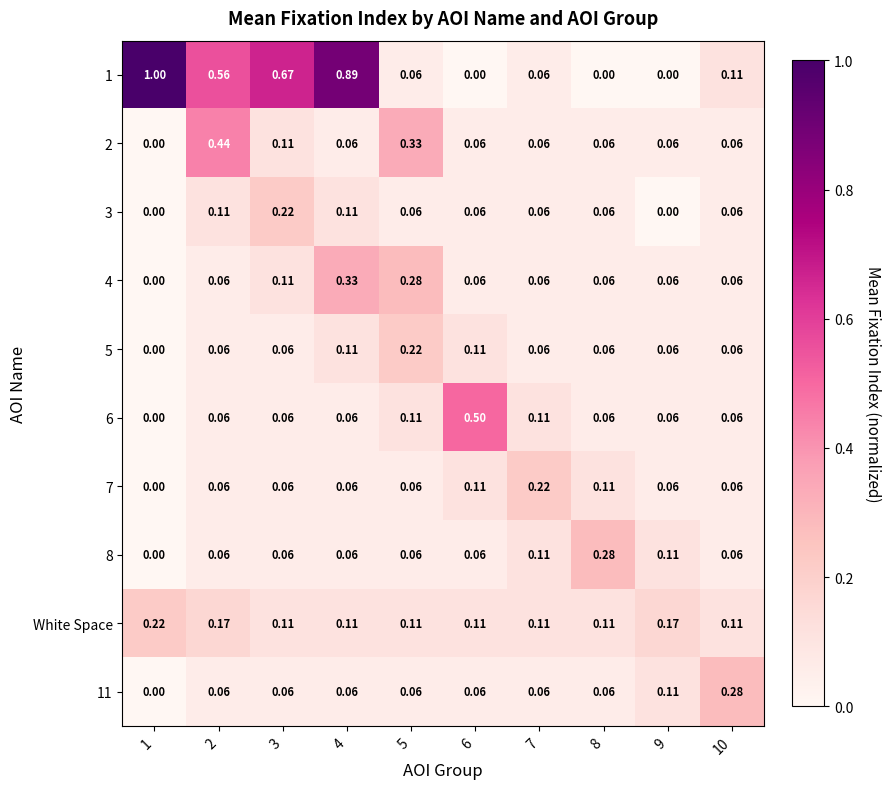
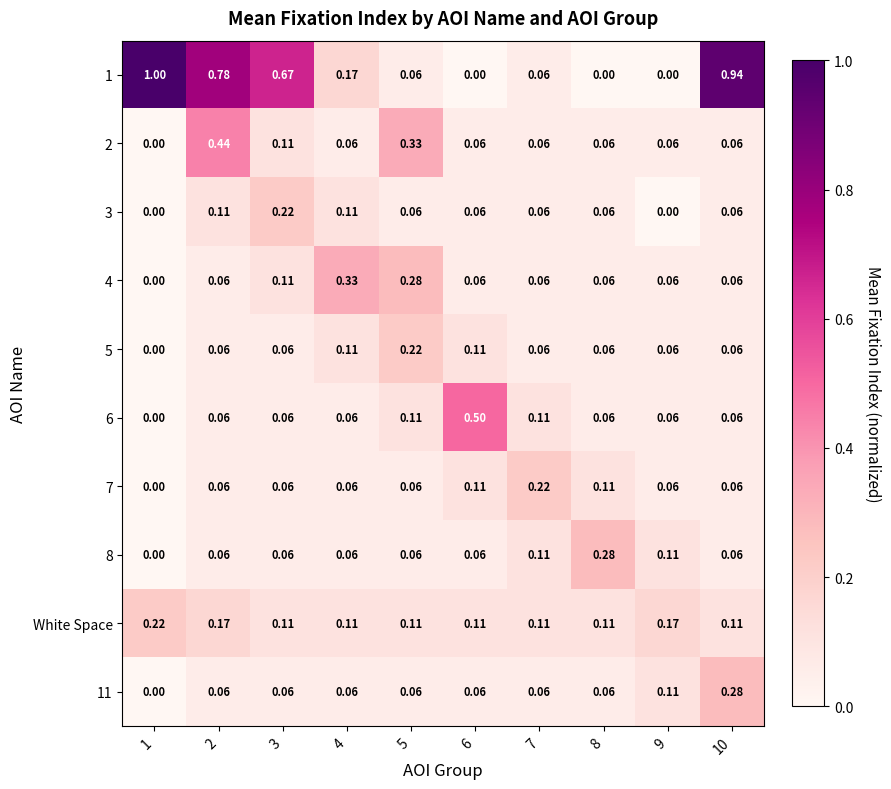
1, 2: 0.56 -> 0.78
1, 4: 0.89 -> 0.17
1, 10: 0.11 -> 0.94
